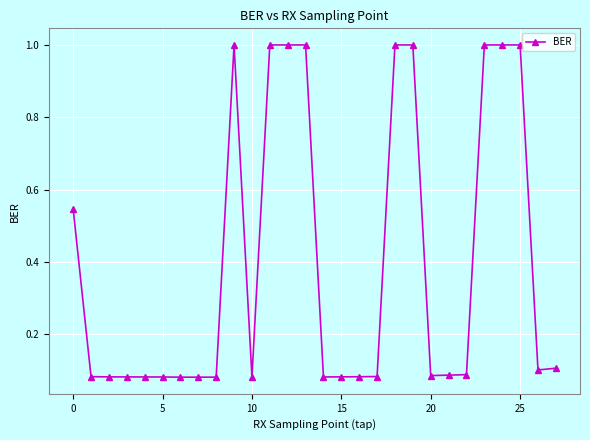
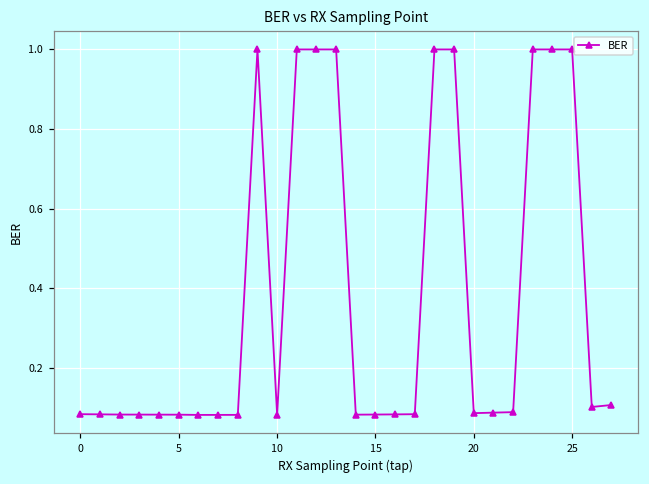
0: 0.55 -> 0.08
